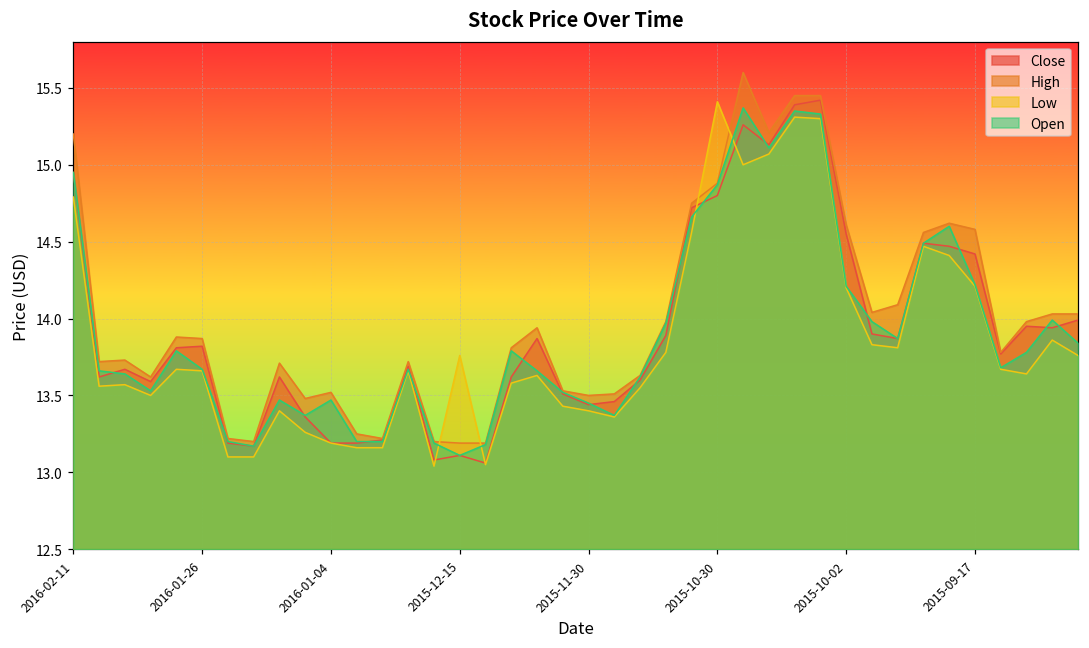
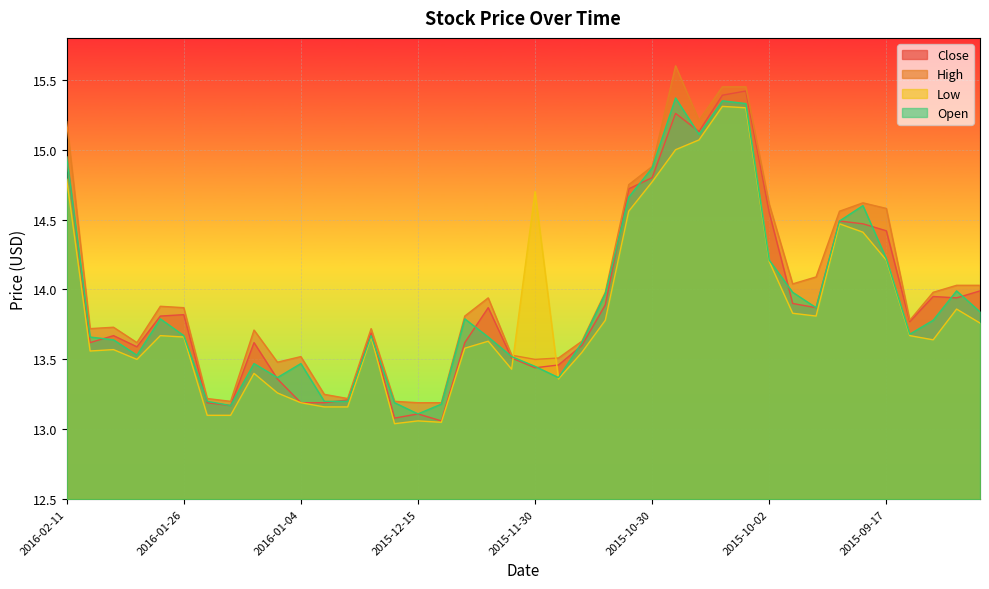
Low, 2015-12-15: 13.76 -> 13.06
Low, 2015-11-30: 13.4 -> 14.7
Low, 2015-10-30: 15.41 -> 14.77
